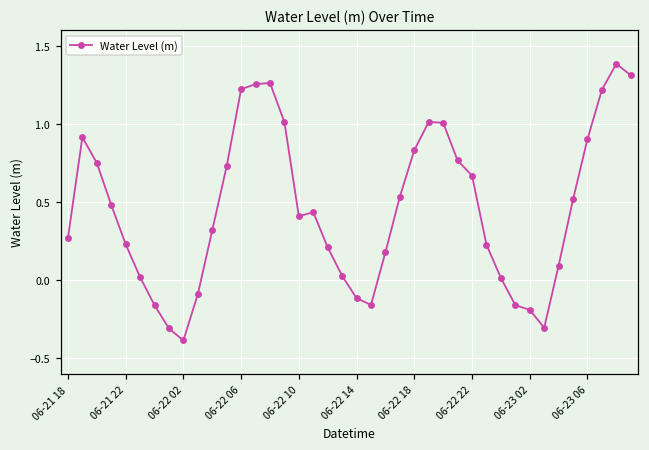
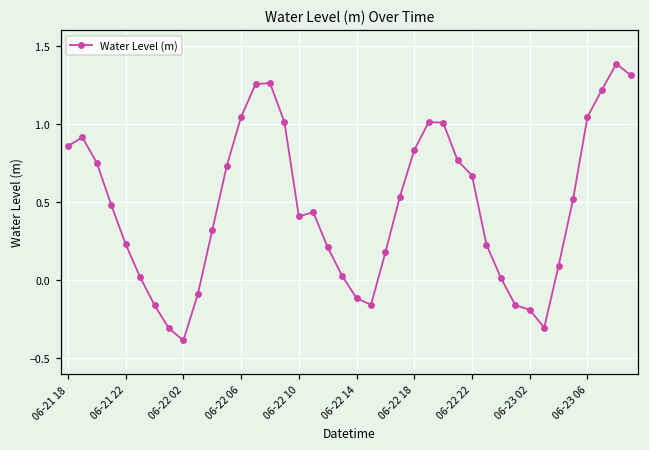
06-21 18: 0.27 -> 0.86
06-22 06: 1.22 -> 1.04
06-23 06: 0.90 -> 1.04
